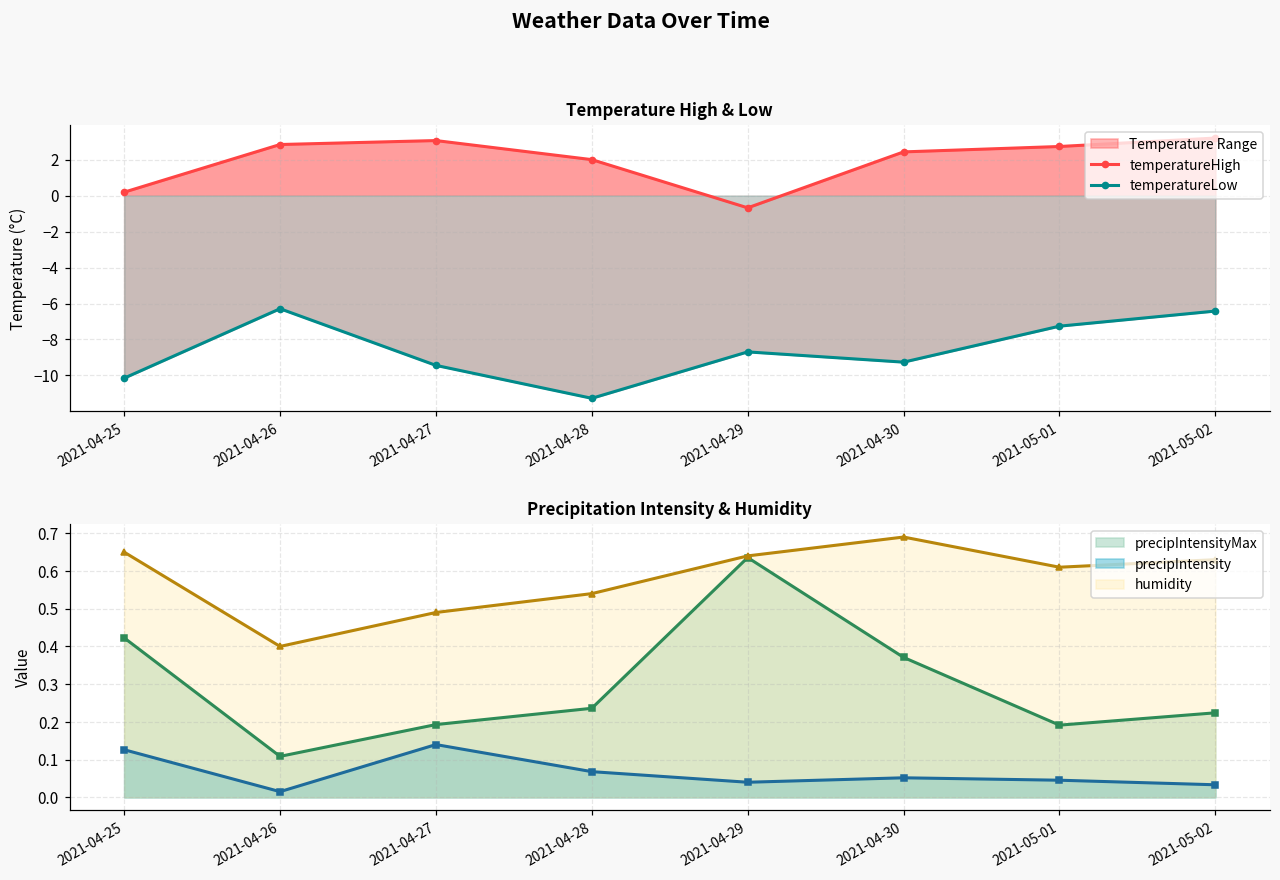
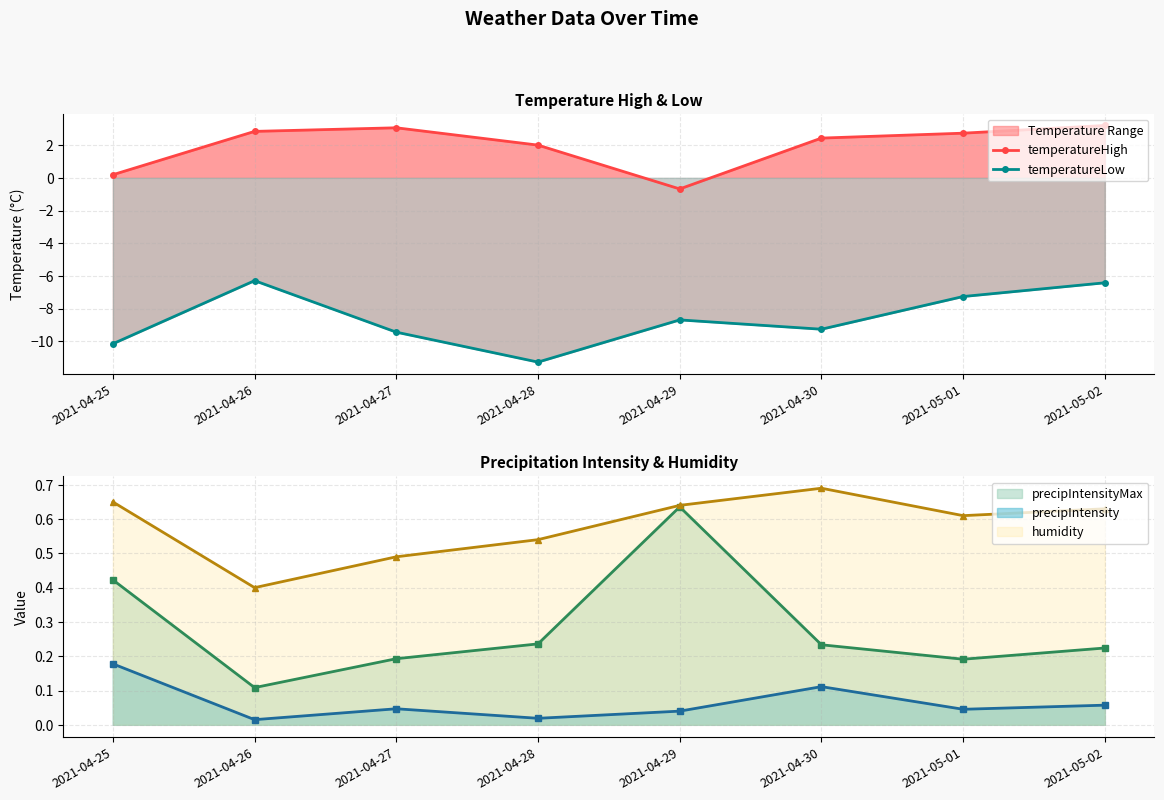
Precipitation Intensity & Humidity, precipIntensity, 2021-04-25: 0.13 -> 0.18
Precipitation Intensity & Humidity, precipIntensity, 2021-04-27: 0.14 -> 0.05
Precipitation Intensity & Humidity, precipIntensity, 2021-04-28: 0.07 -> 0.02
Precipitation Intensity & Humidity, precipIntensityMax, 2021-04-30: 0.37 -> 0.23
Precipitation Intensity & Humidity, precipIntensity, 2021-04-30: 0.05 -> 0.11
Precipitation Intensity & Humidity, precipIntensity, 2021-05-02: 0.03 -> 0.06
